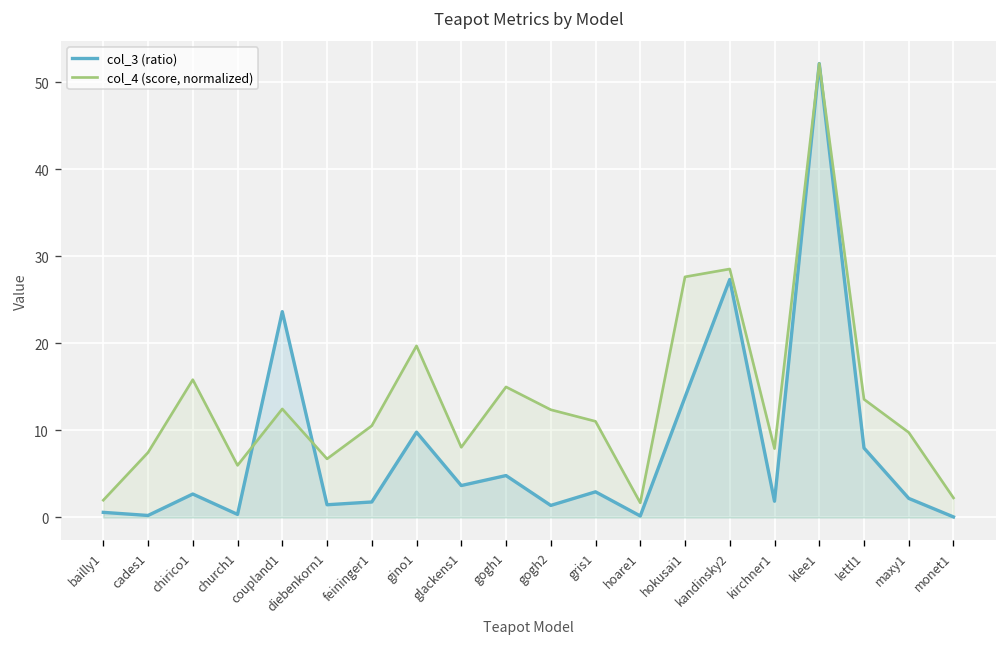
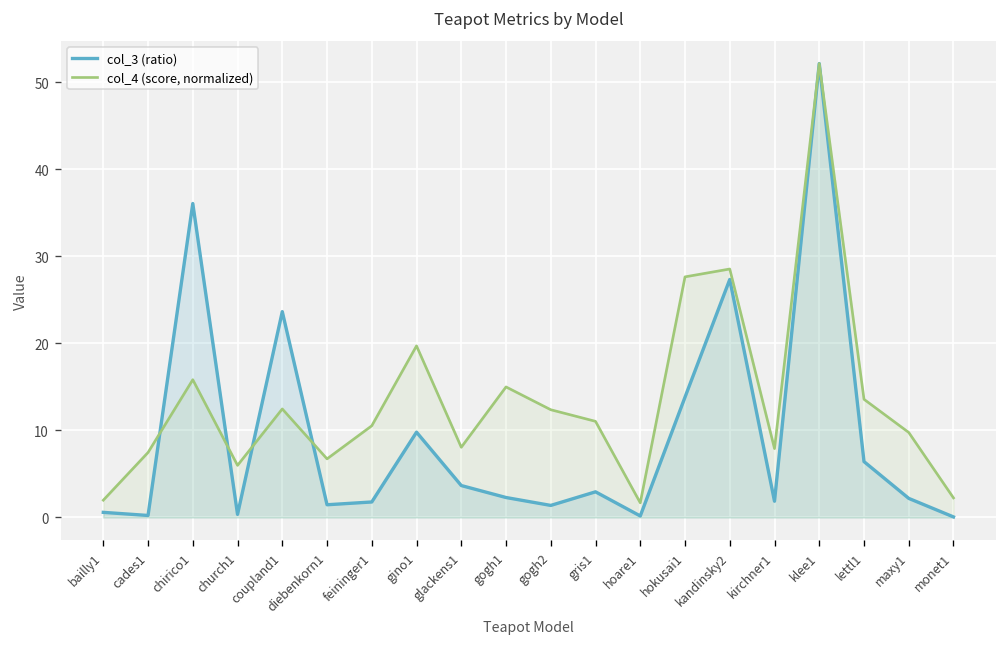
col_3 (ratio), chirico1: 3 -> 36
col_3 (ratio), gogh1: 5 -> 2
col_3 (ratio), lettl1: 8 -> 6
